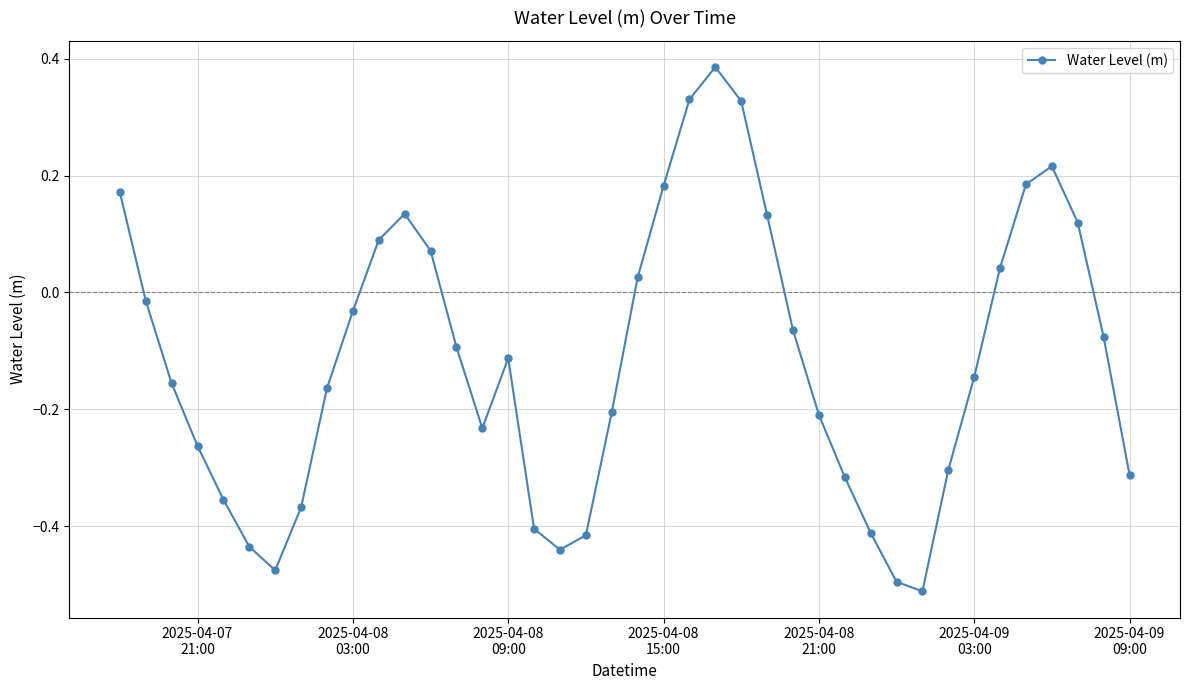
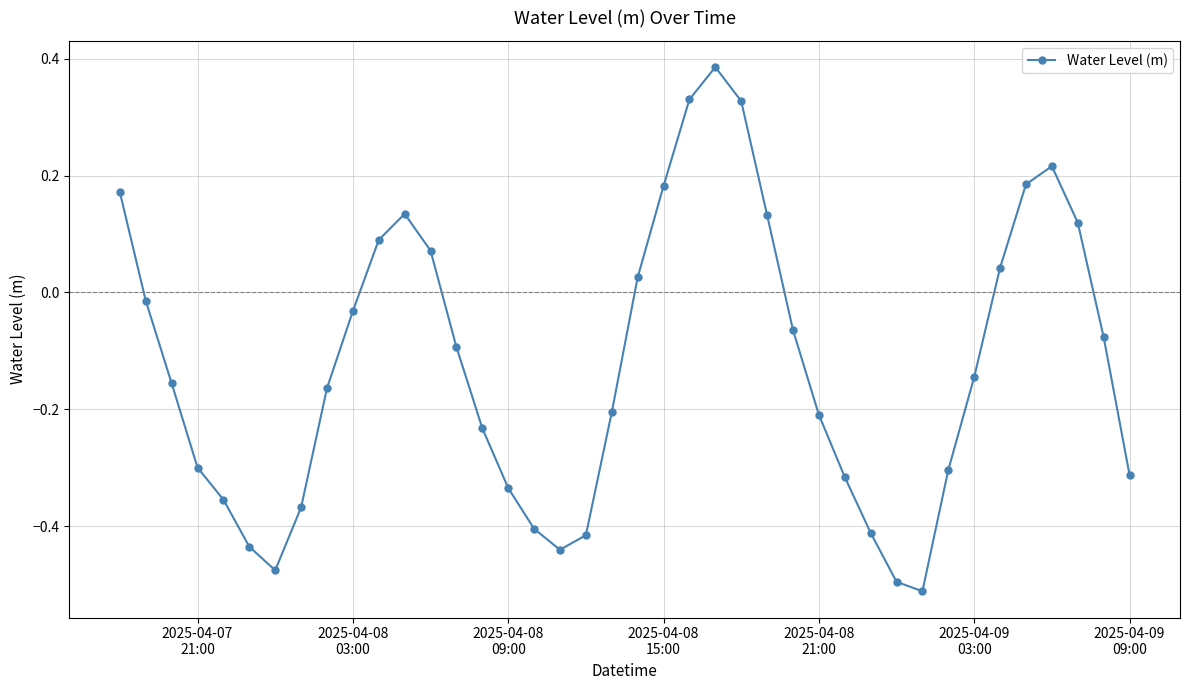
2025-04-07 21:00: -0.26 -> -0.30
2025-04-08 09:00: -0.11 -> -0.33
